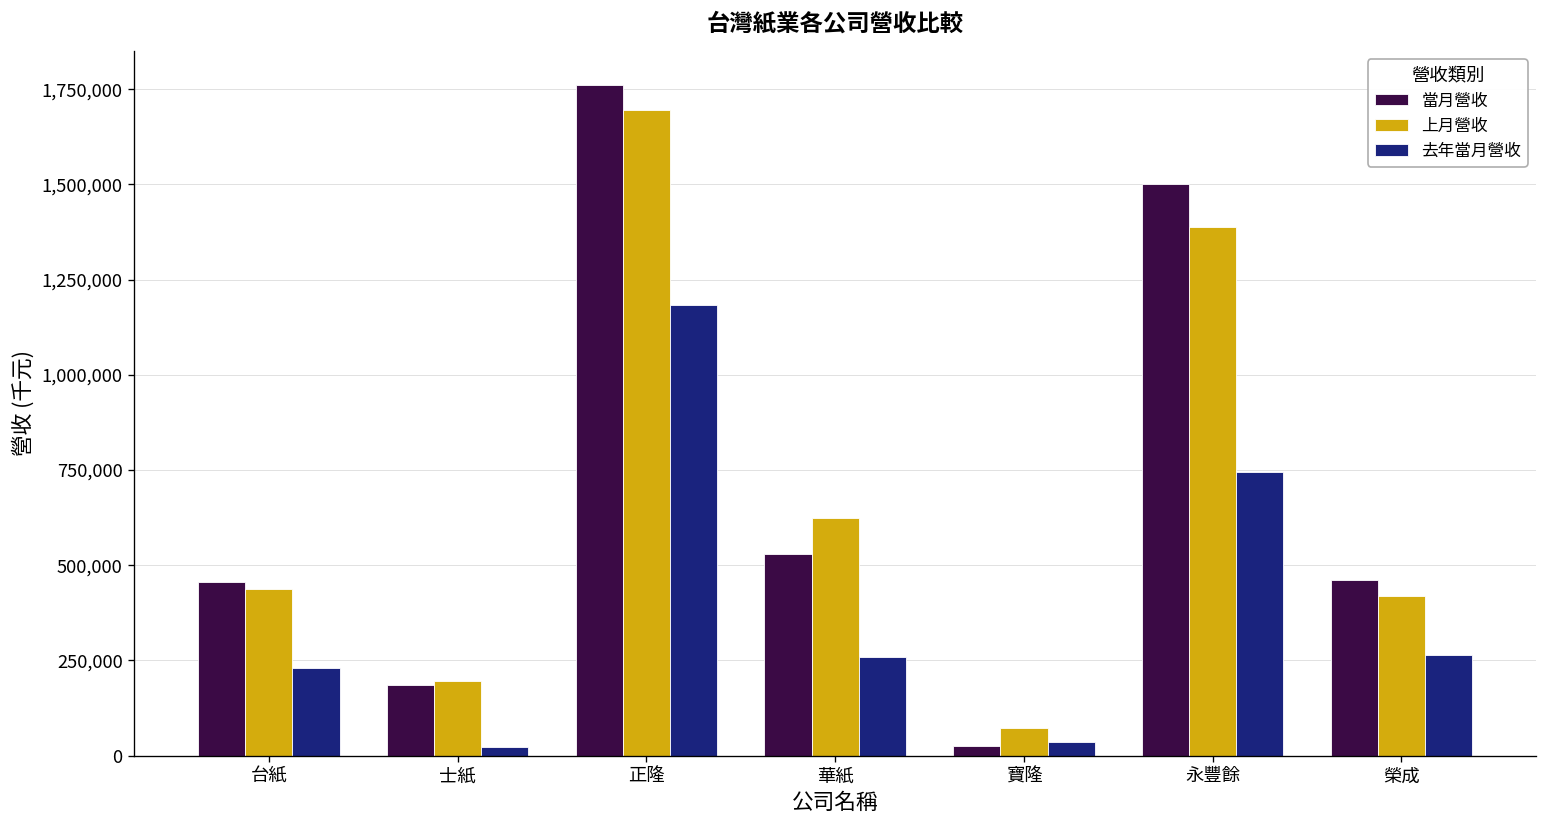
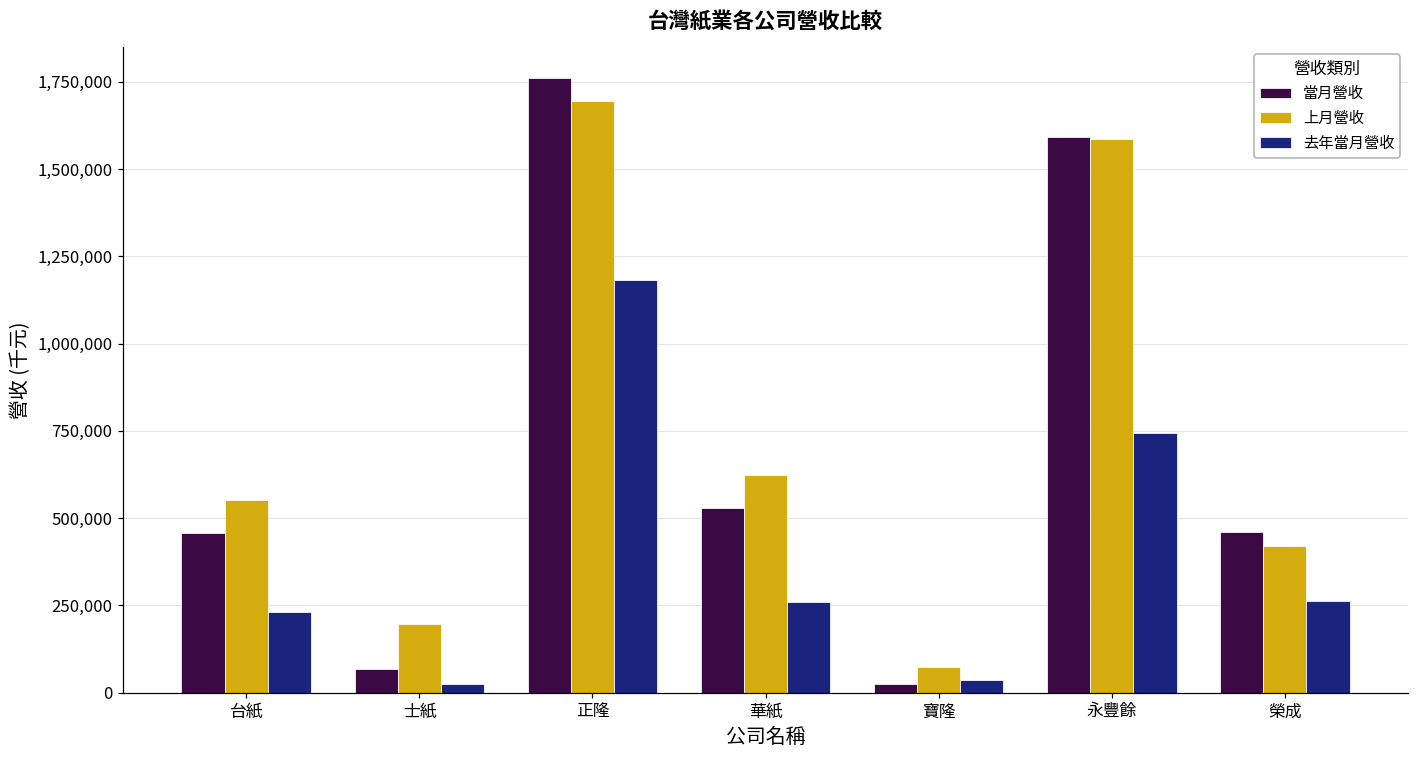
上月營收, 台紙: 440,000 -> 550,000
當月營收, 士紙: 180,000 -> 70,000
當月營收, 永豐餘: 1,500,000 -> 1,590,000
上月營收, 永豐餘: 1,390,000 -> 1,590,000
